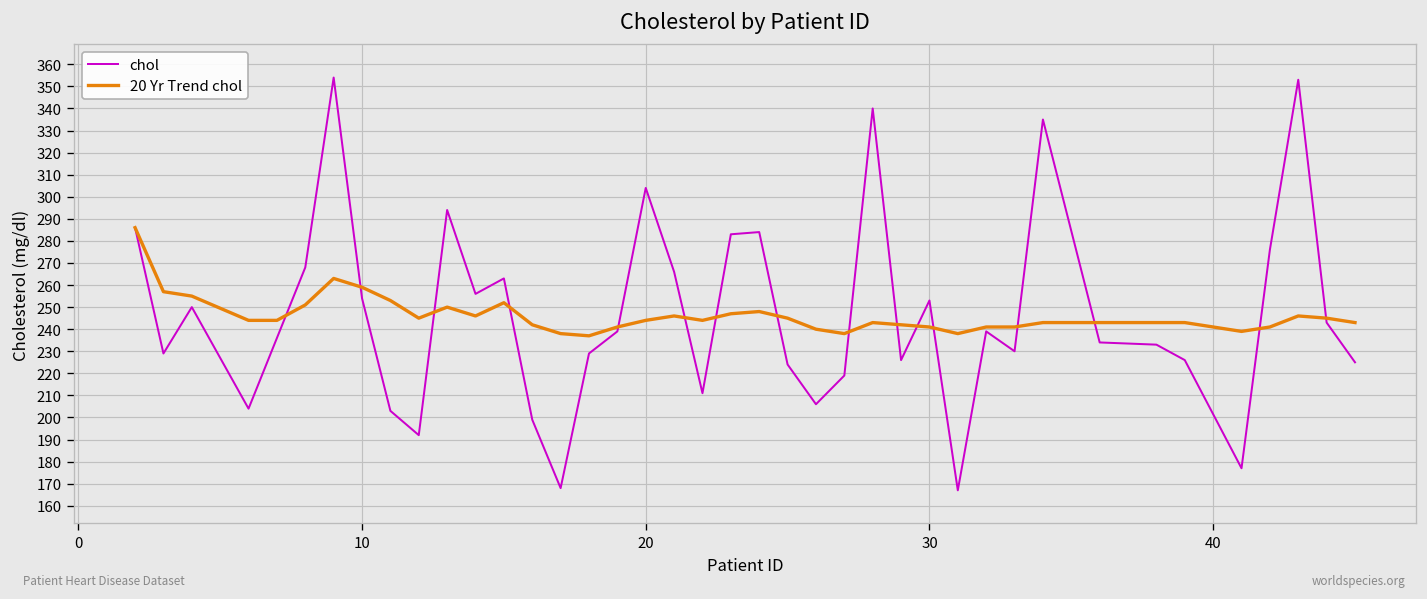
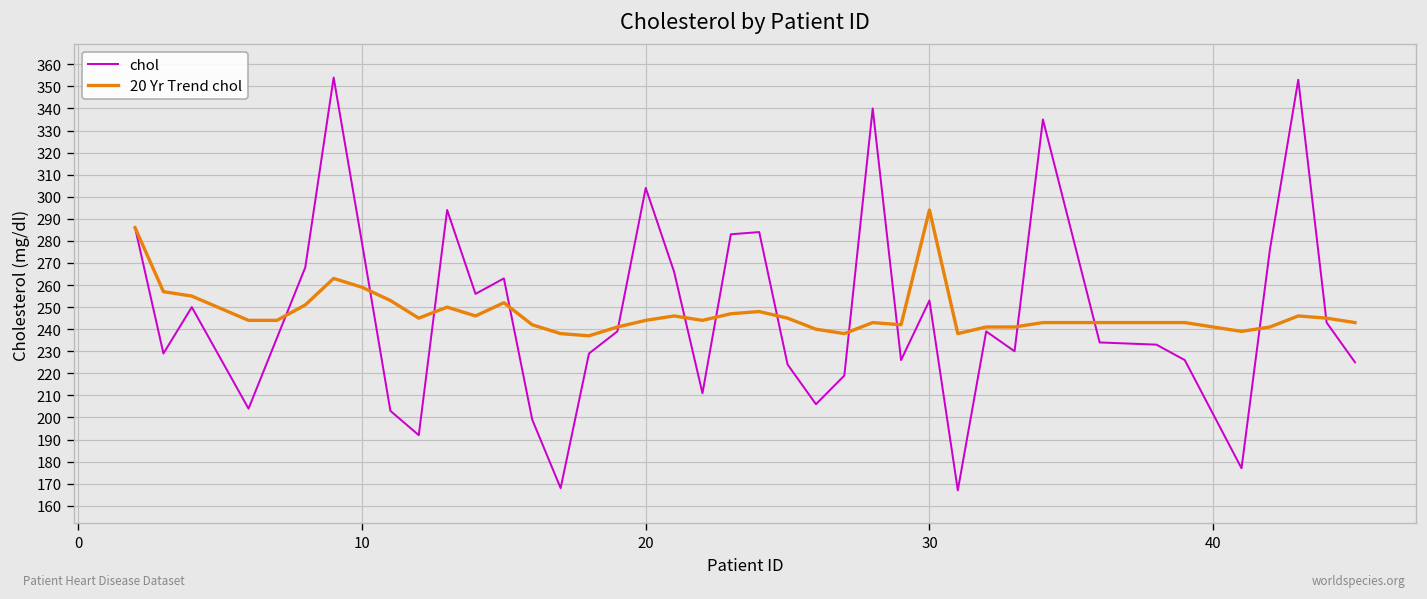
chol, 10: 254 -> 279
20 Yr Trend chol, 30: 241 -> 294
